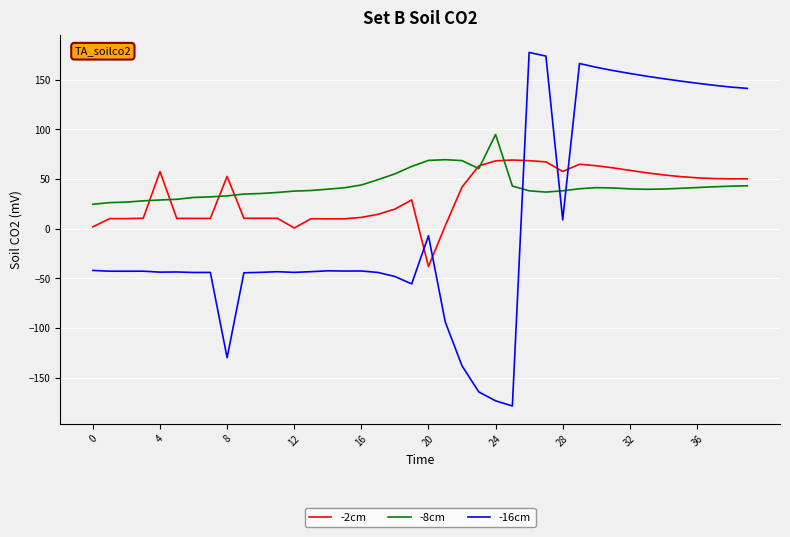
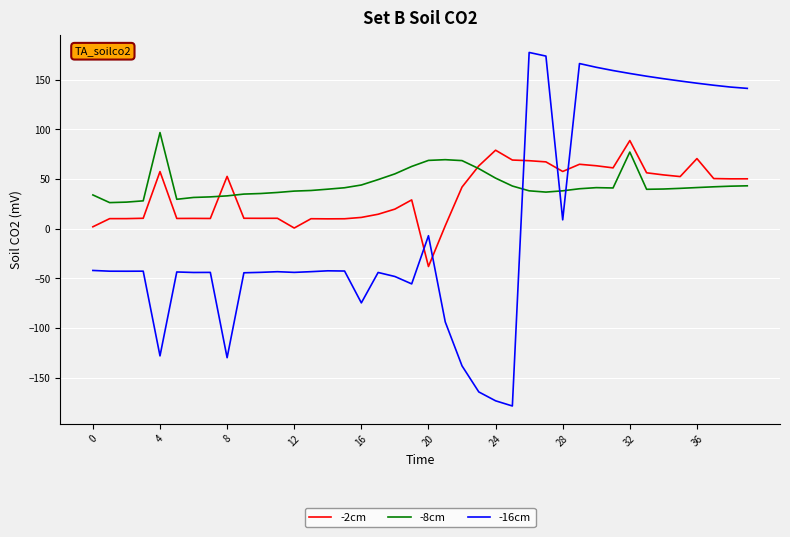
-8cm, 0: 20 -> 30
-8cm, 4: 30 -> 100
-16cm, 4: -40 -> -130
-16cm, 16: -40 -> -70
-2cm, 24: 70 -> 80
-8cm, 24: 90 -> 50
-2cm, 32: 60 -> 90
-8cm, 32: 40 -> 80
-2cm, 36: 50 -> 70
